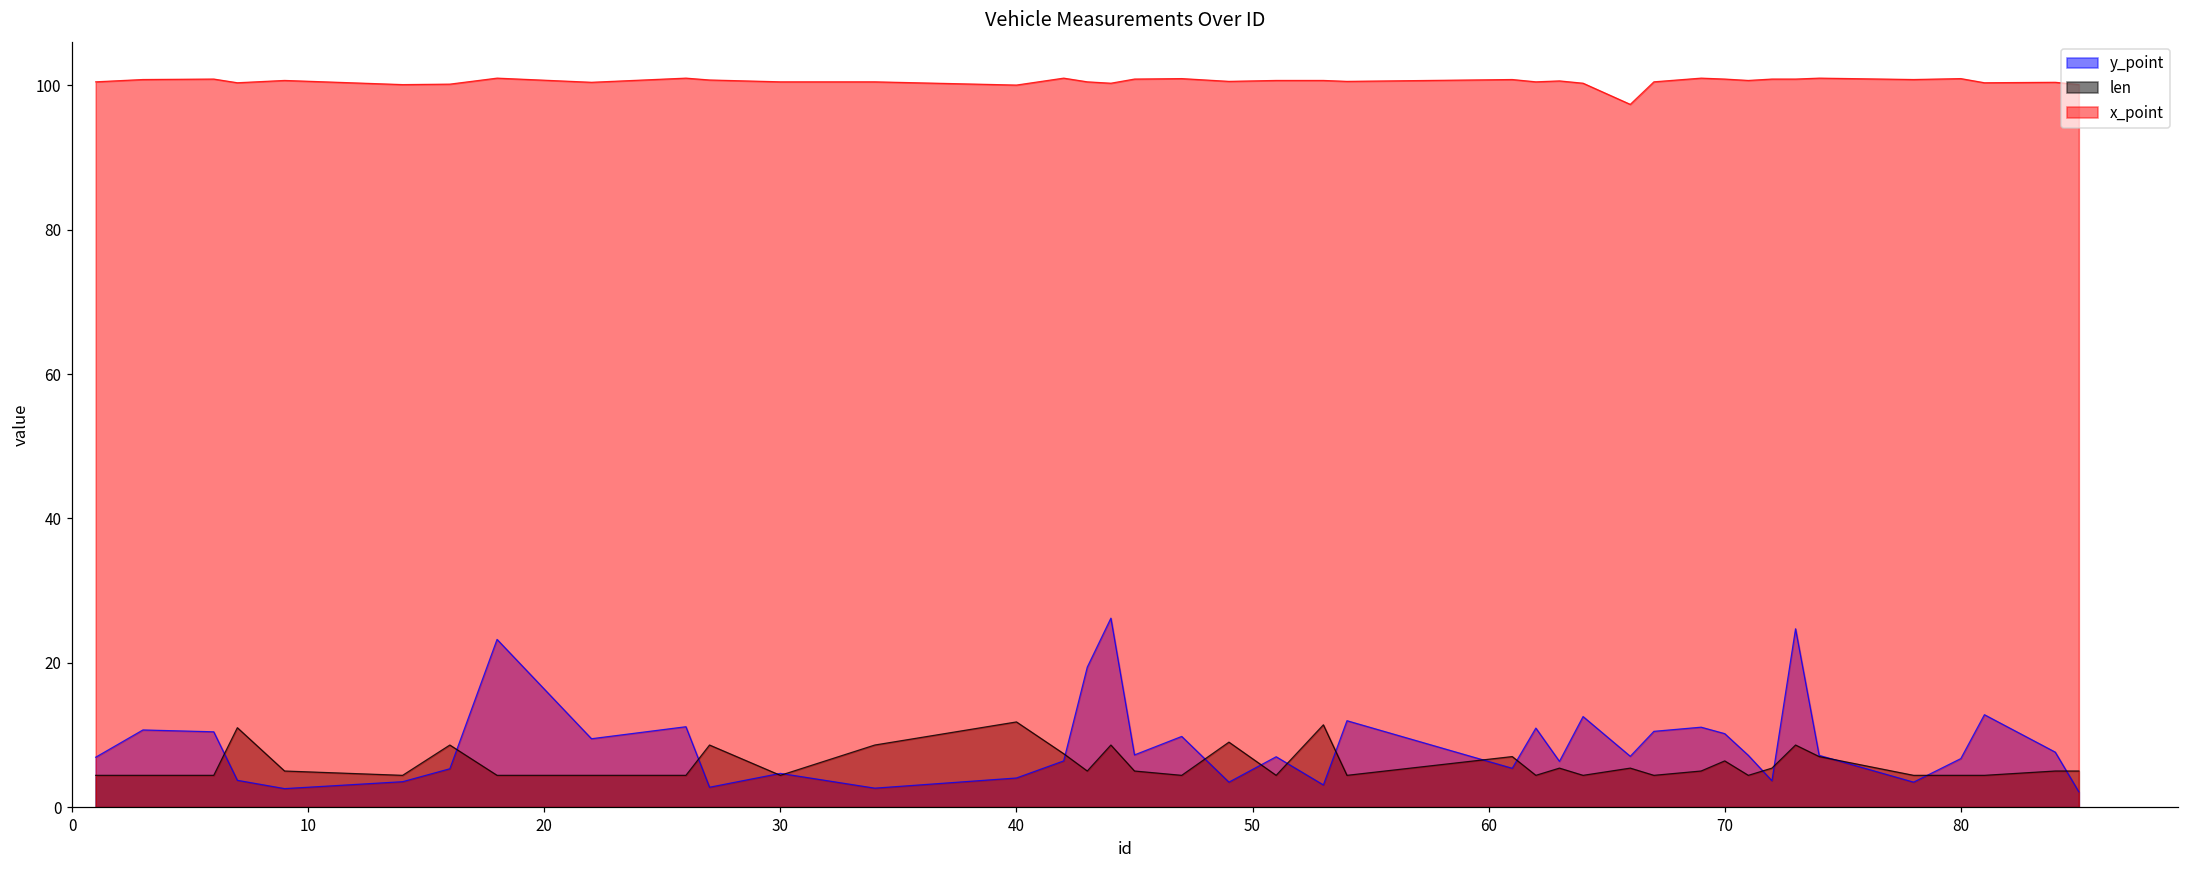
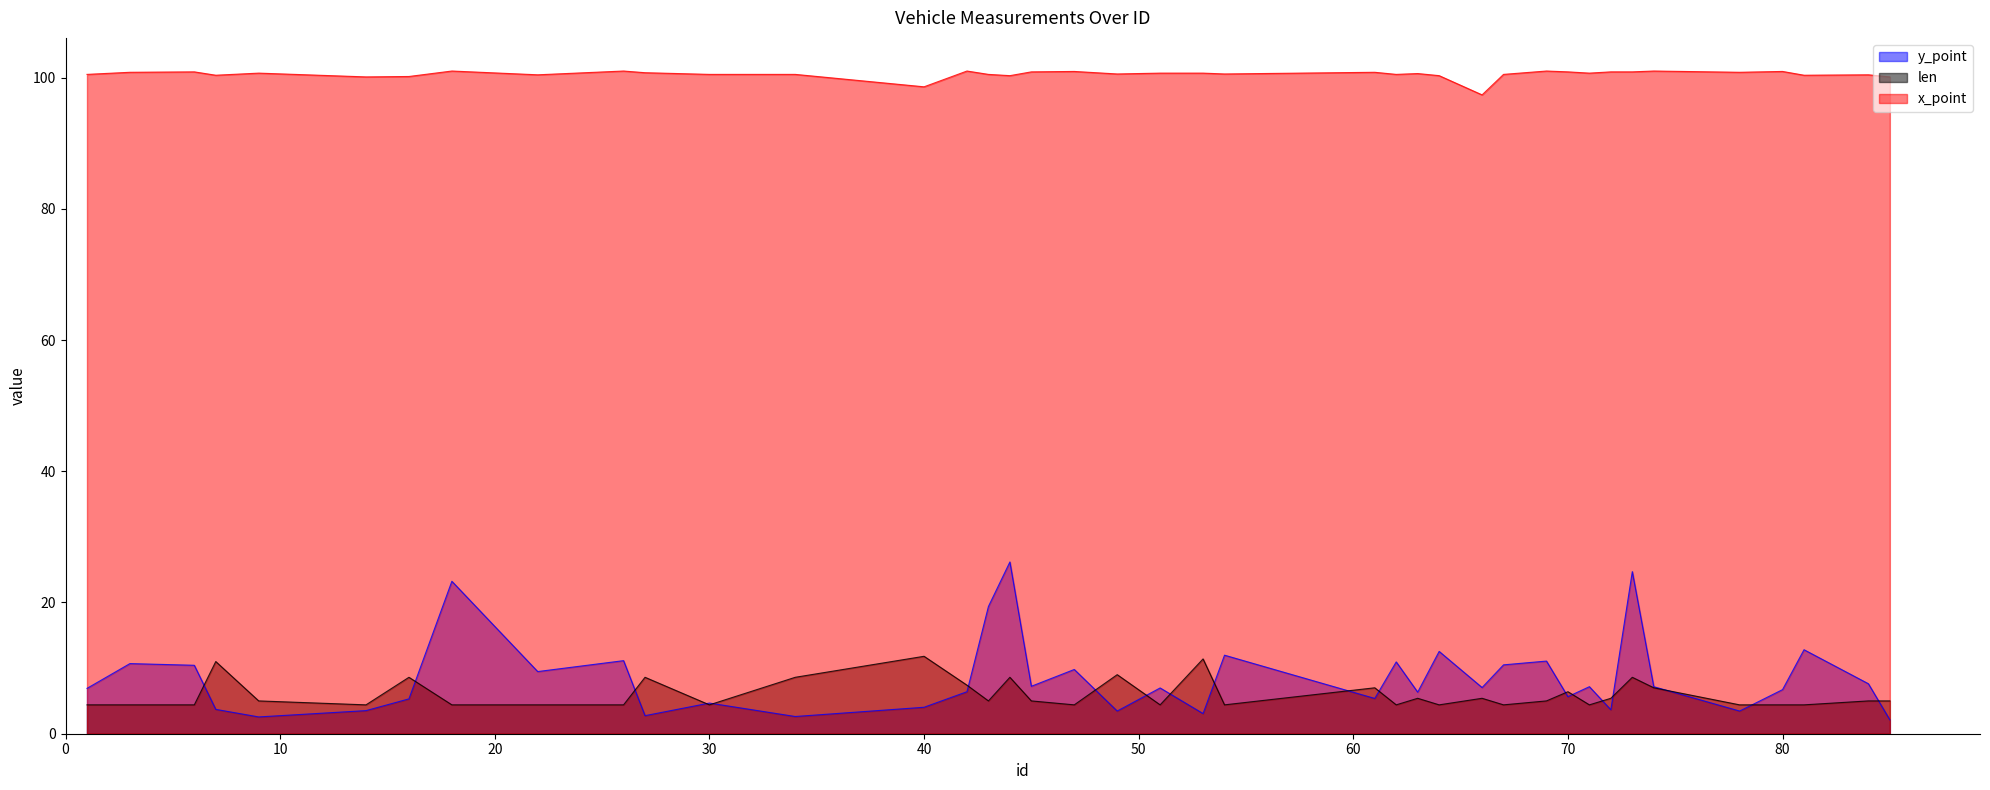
x_point, 40: 100 -> 99
y_point, 70: 10 -> 6
